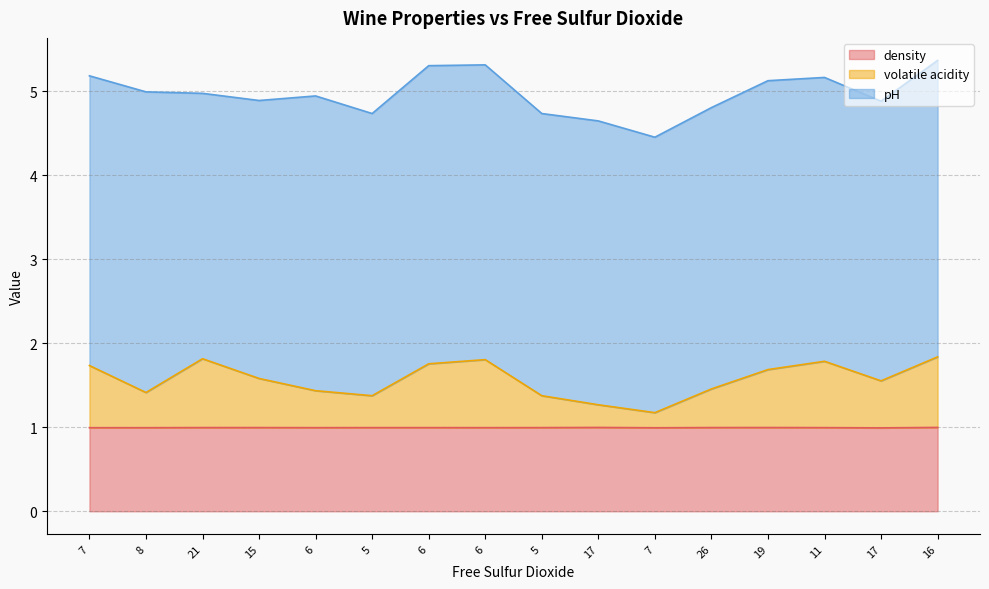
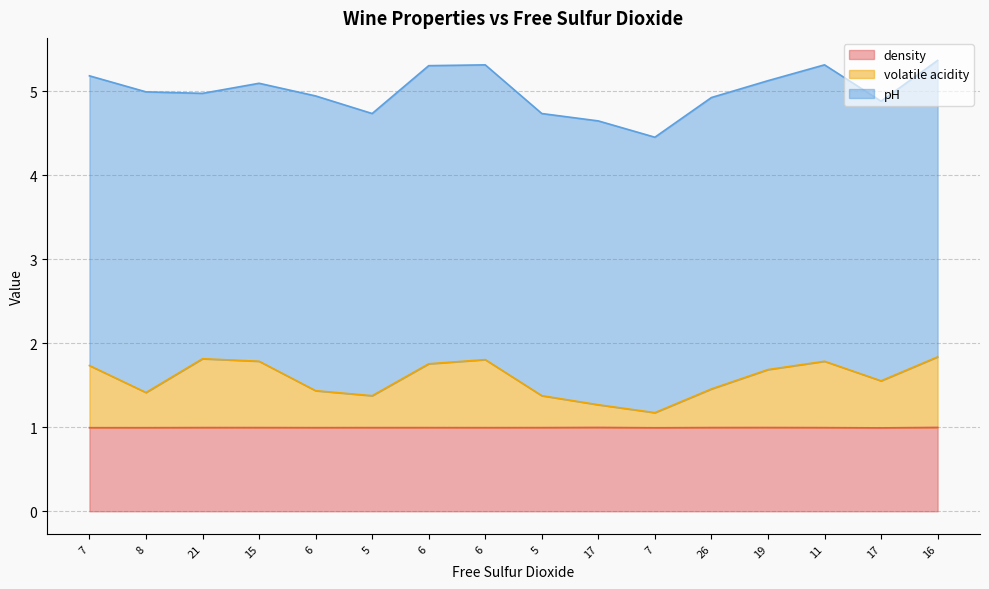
volatile acidity, 15: 0.6 -> 0.8
pH, 26: 3.4 -> 3.5
pH, 11: 3.4 -> 3.5
